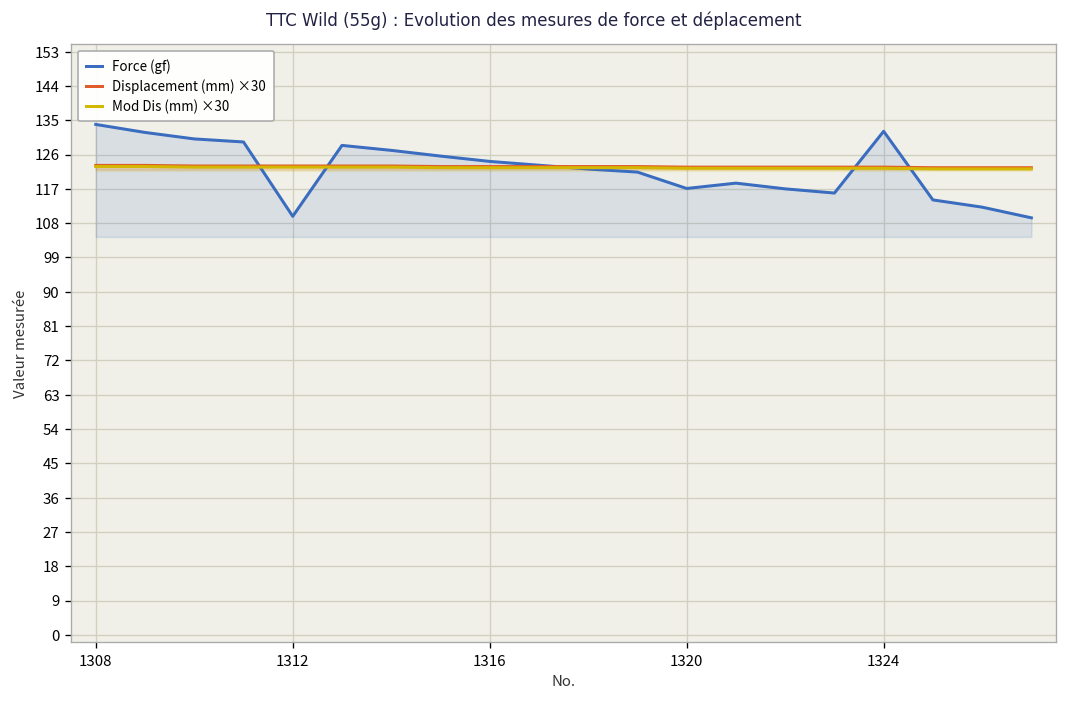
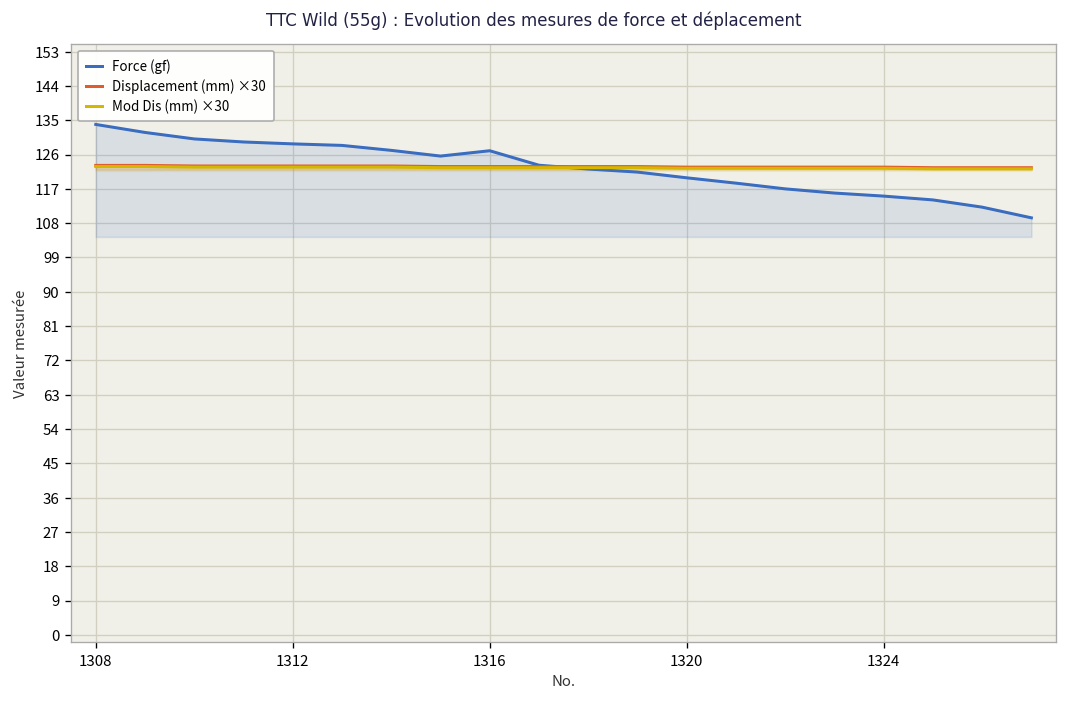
Force (gf), 1312: 110 -> 129
Force (gf), 1316: 124 -> 127
Force (gf), 1320: 117 -> 120
Force (gf), 1324: 132 -> 115
